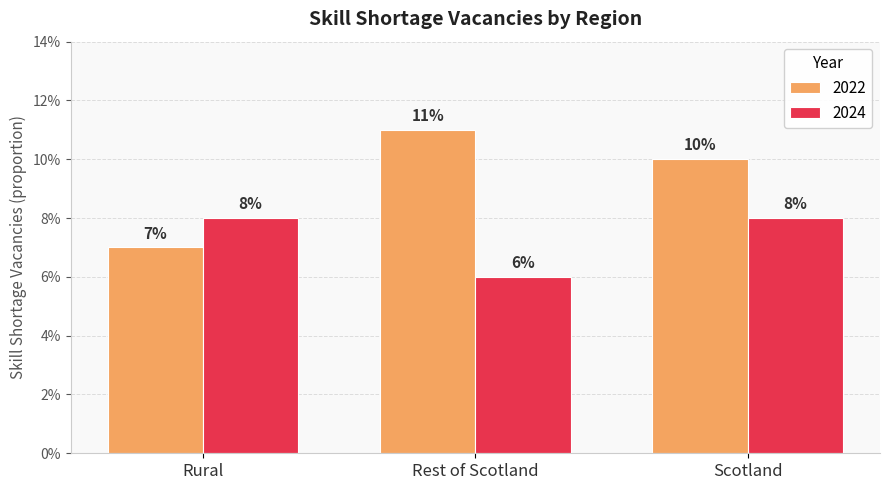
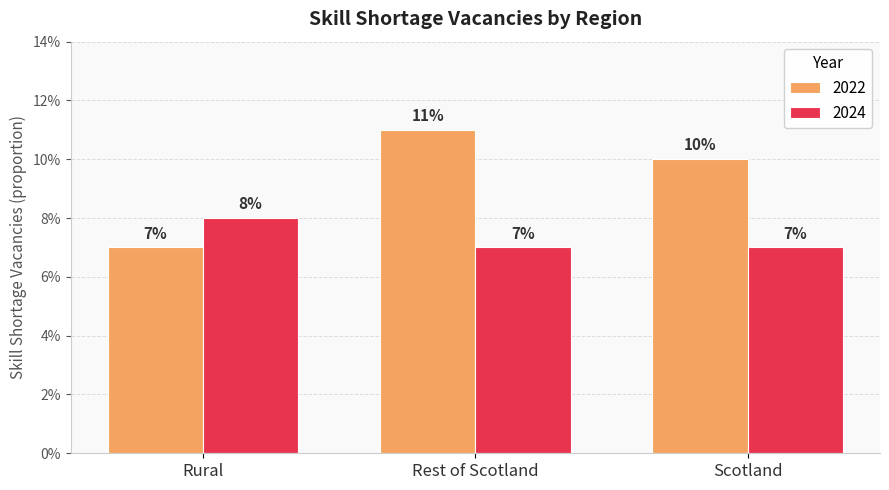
2024, Rest of Scotland: 6% -> 7%
2024, Scotland: 8% -> 7%
